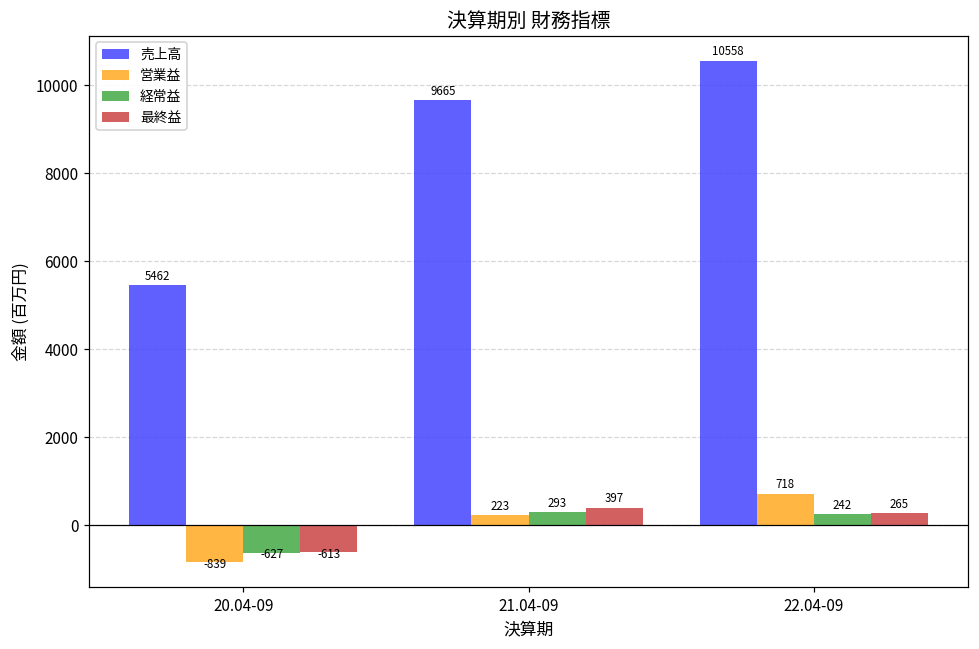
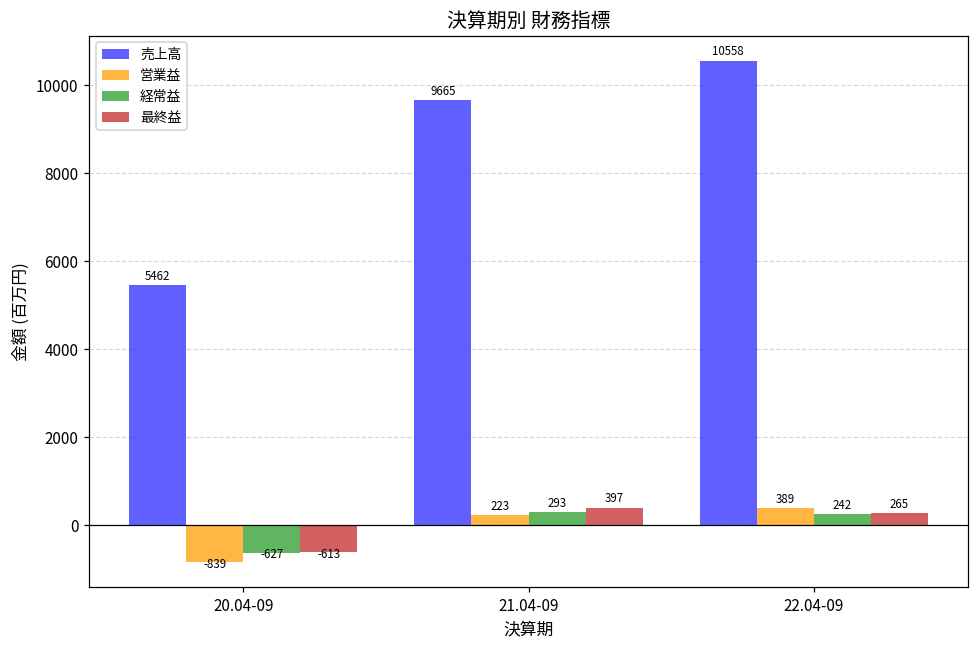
営業益, 22.04-09: 718 -> 389
